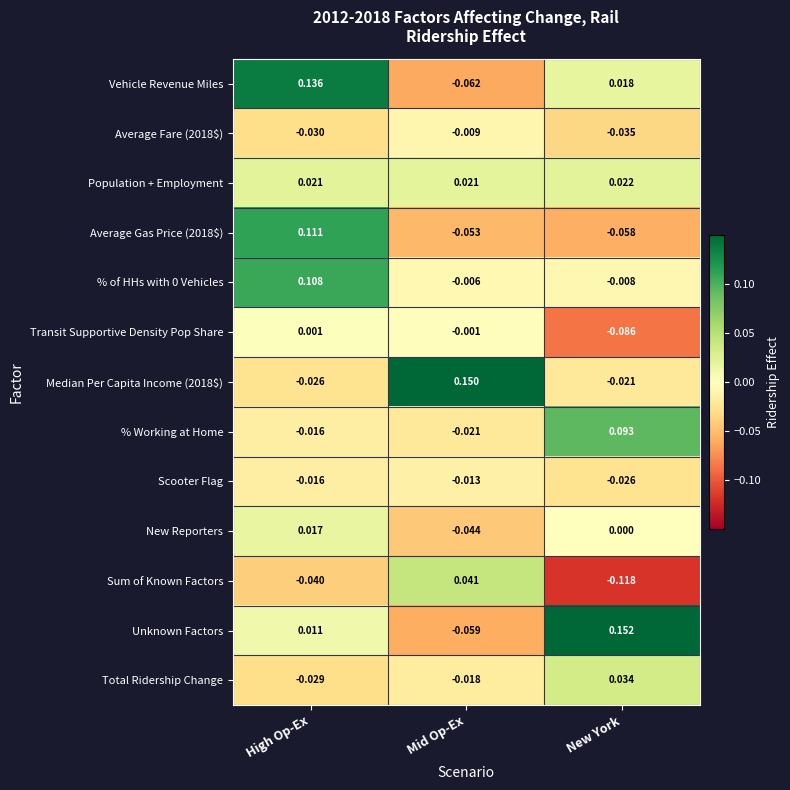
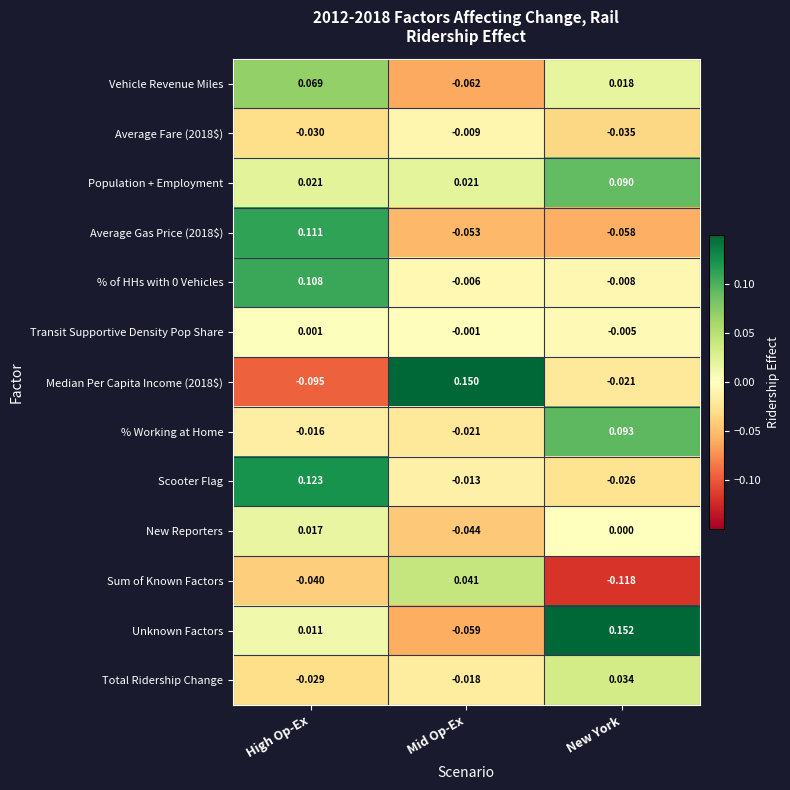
Vehicle Revenue Miles, High Op-Ex: 0.136 -> 0.069
Population + Employment, New York: 0.022 -> 0.090
Transit Supportive Density Pop Share, New York: -0.086 -> -0.005
Median Per Capita Income (2018$), High Op-Ex: -0.026 -> -0.095
Scooter Flag, High Op-Ex: -0.016 -> 0.123
